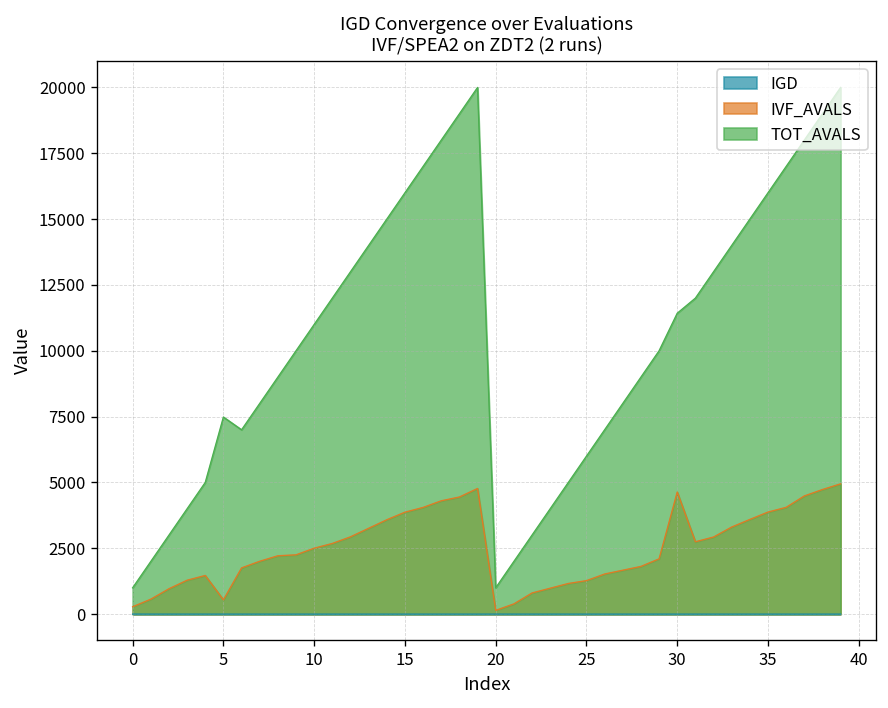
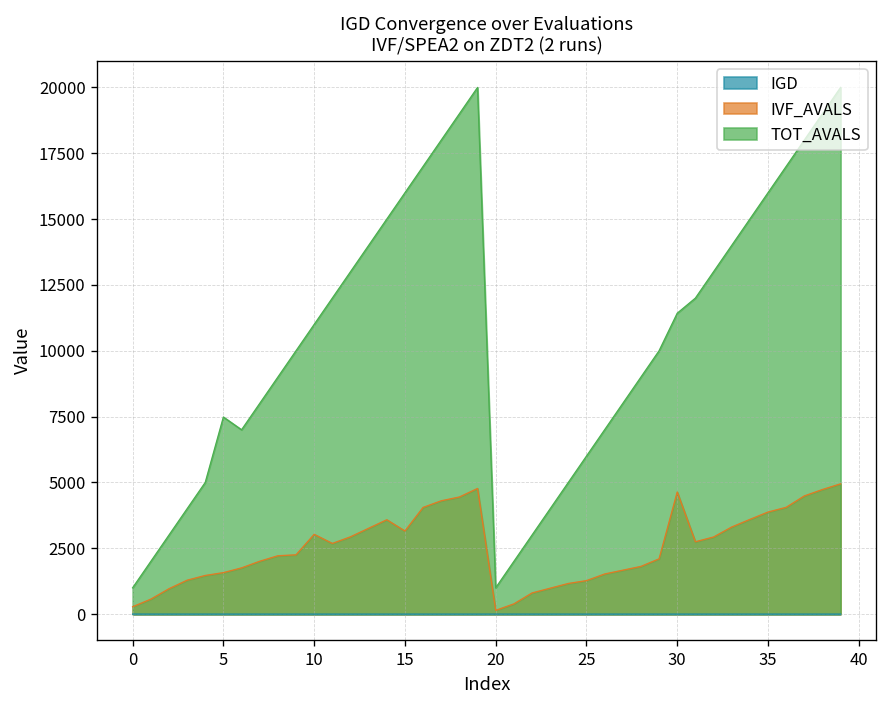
IVF_AVALS, 5: 500 -> 1600
IVF_AVALS, 10: 2500 -> 3000
IVF_AVALS, 15: 3900 -> 3200
